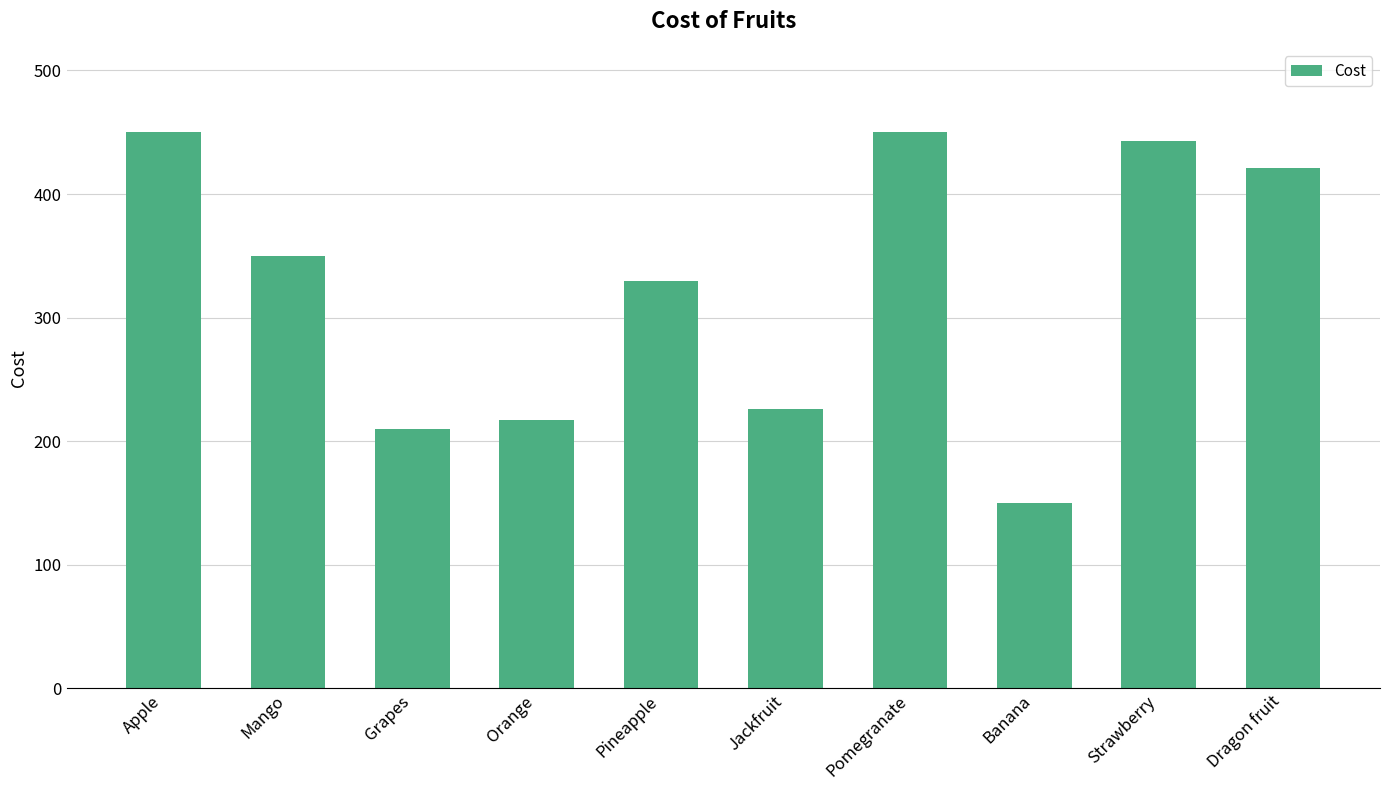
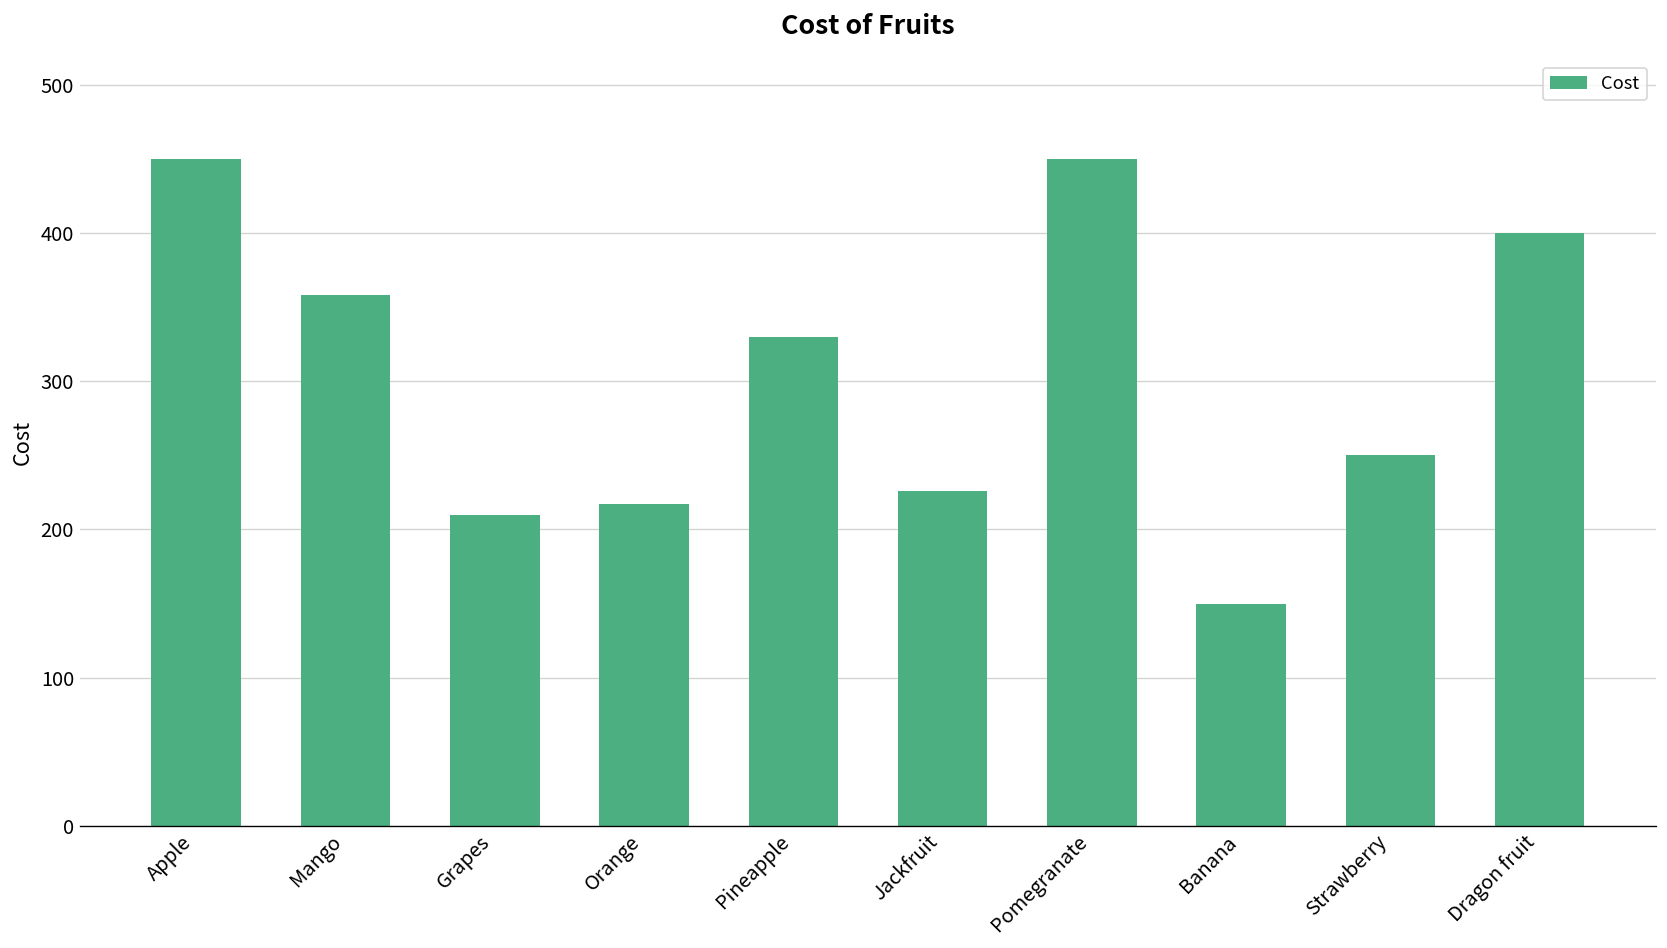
Mango: 350 -> 358
Strawberry: 443 -> 250
Dragon fruit: 421 -> 400
